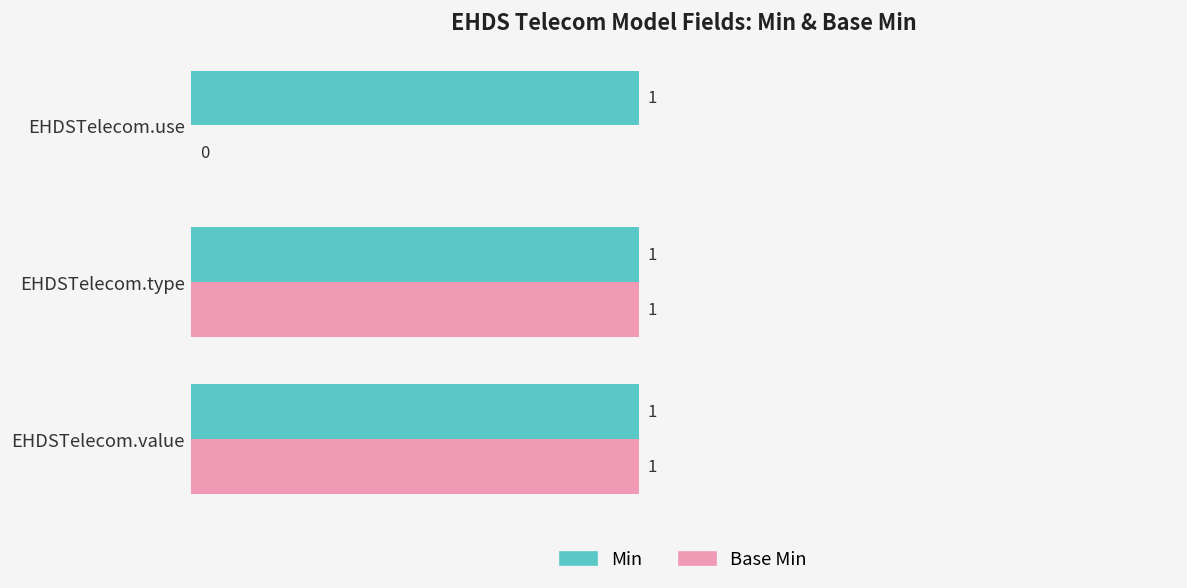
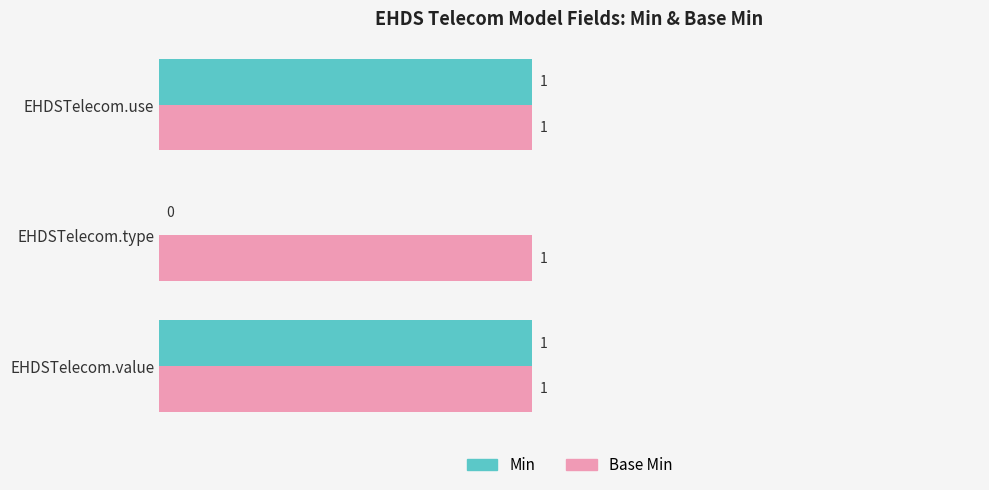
Base Min, EHDSTelecom.use: 0 -> 1
Min, EHDSTelecom.type: 1 -> 0
